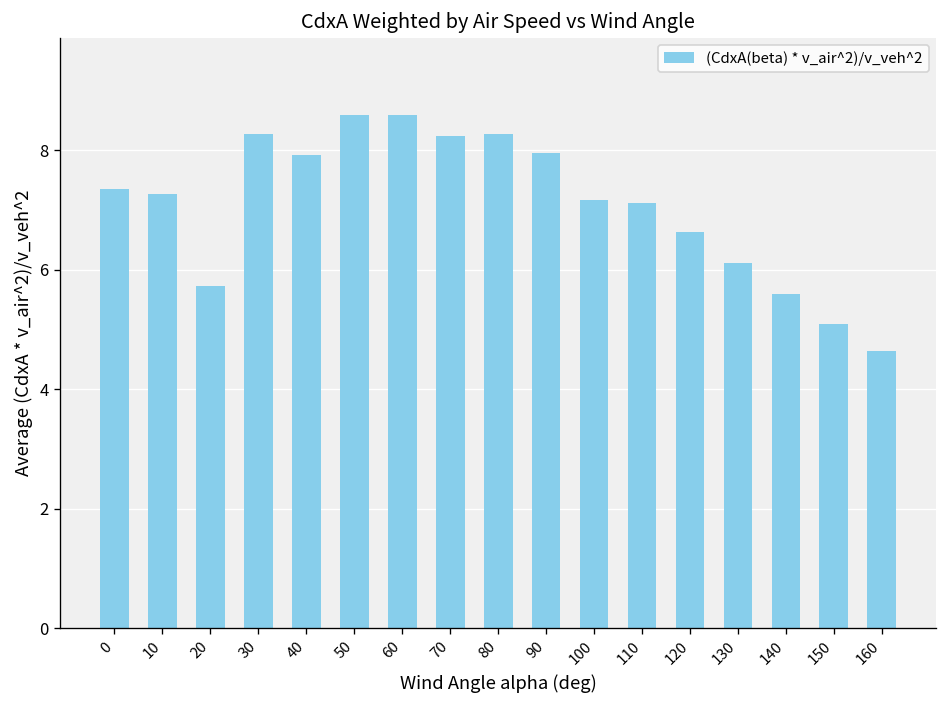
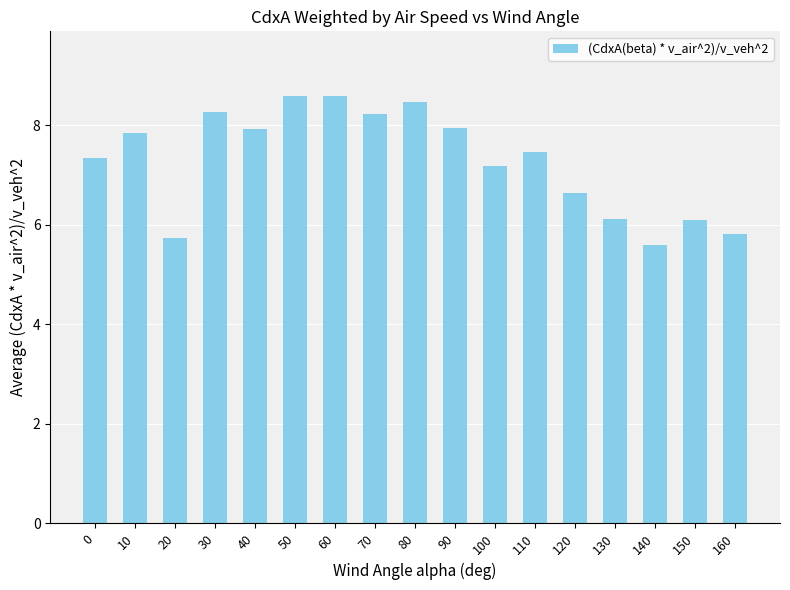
10: 7.3 -> 7.8
80: 8.3 -> 8.5
110: 7.1 -> 7.5
150: 5.1 -> 6.1
160: 4.6 -> 5.8
